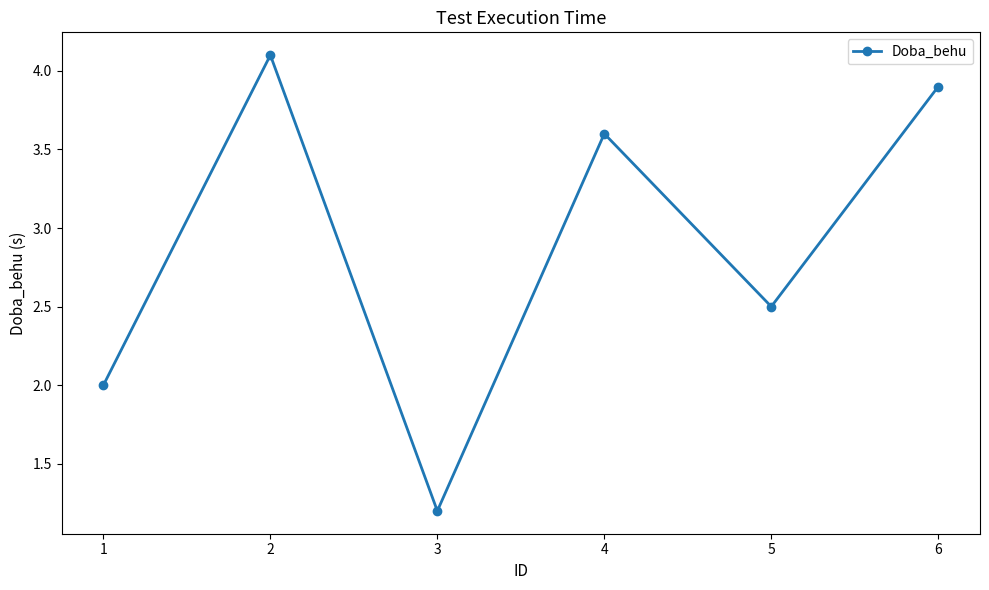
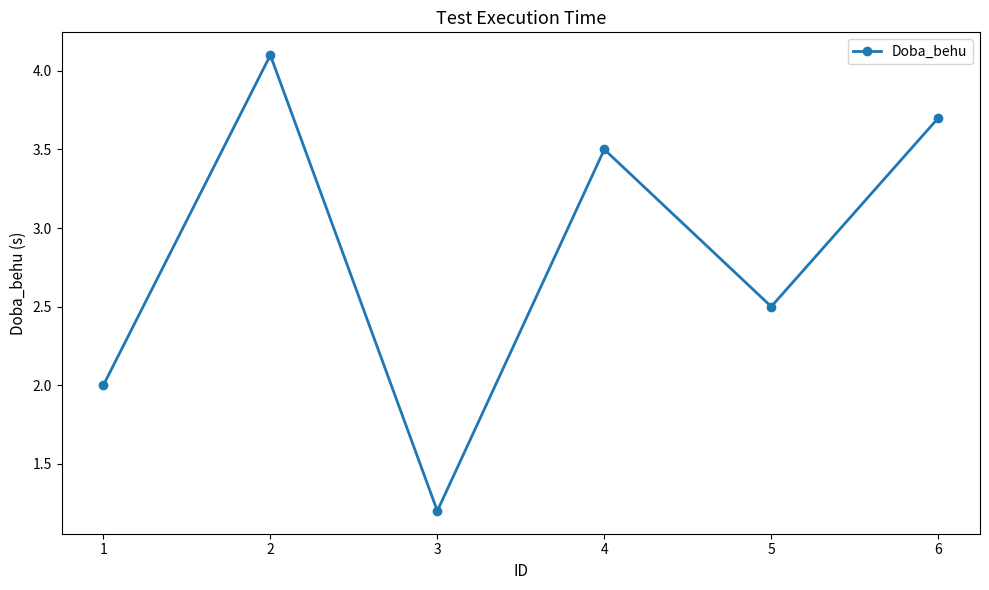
4: 3.6 -> 3.5
6: 3.9 -> 3.7
